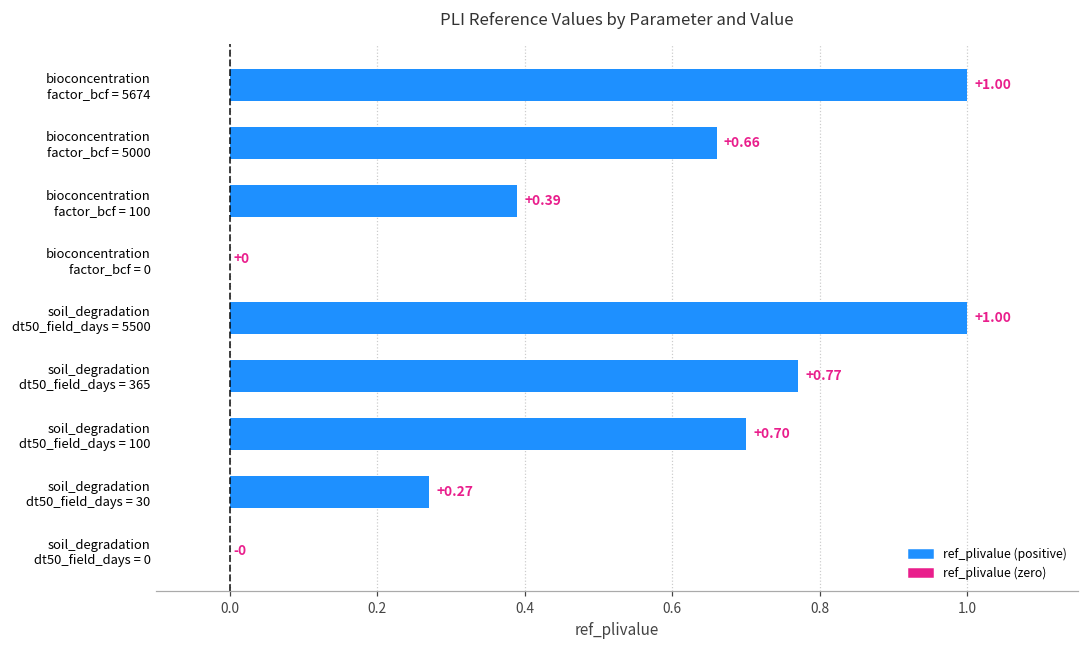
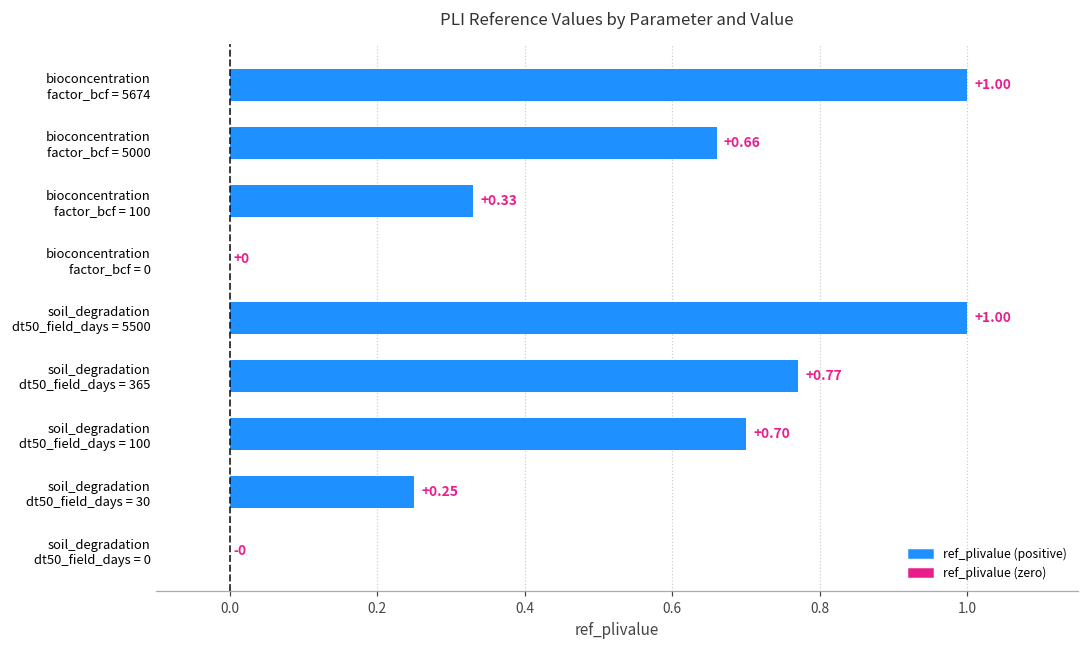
bioconcentration factor_bcf = 100: +0.39 -> +0.33
soil_degradation dt50_field_days = 30: +0.27 -> +0.25
